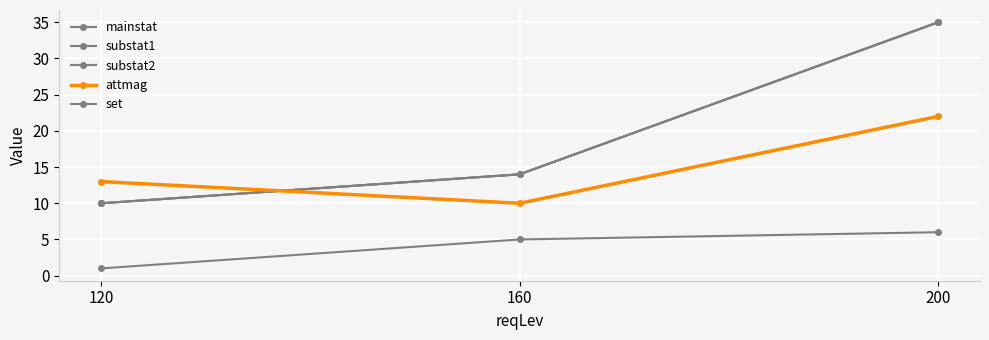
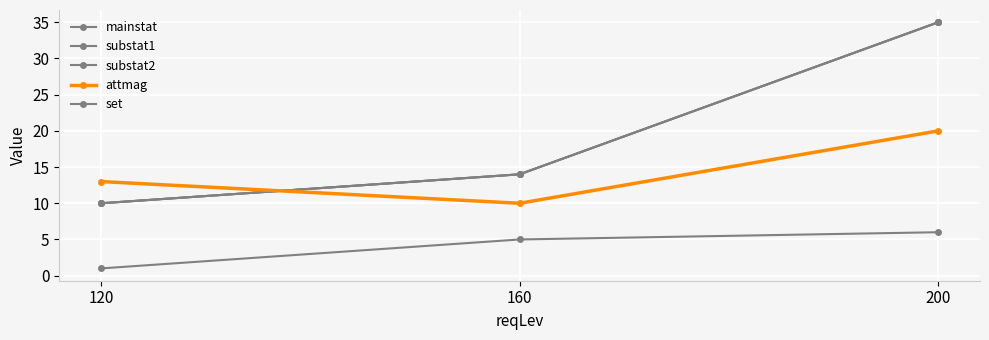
attmag, 200: 22 -> 20
